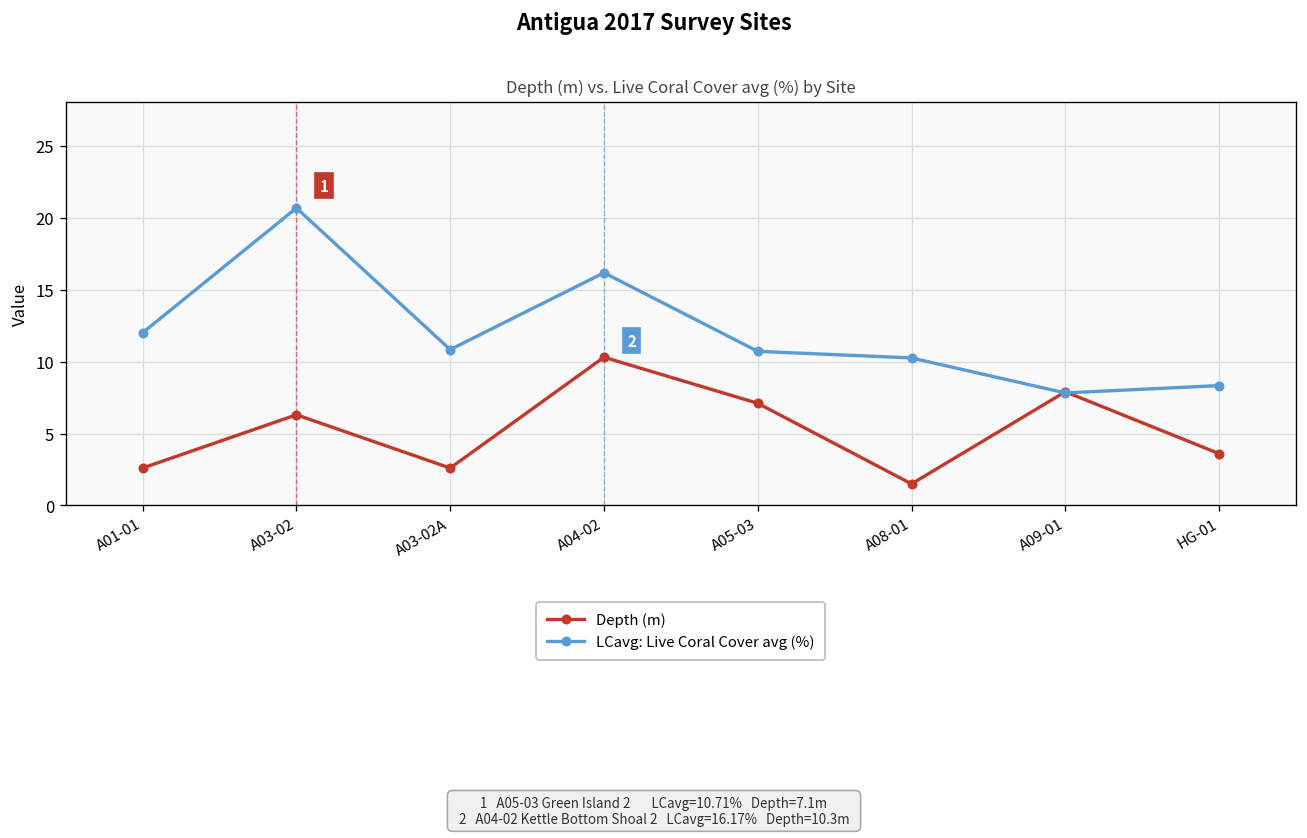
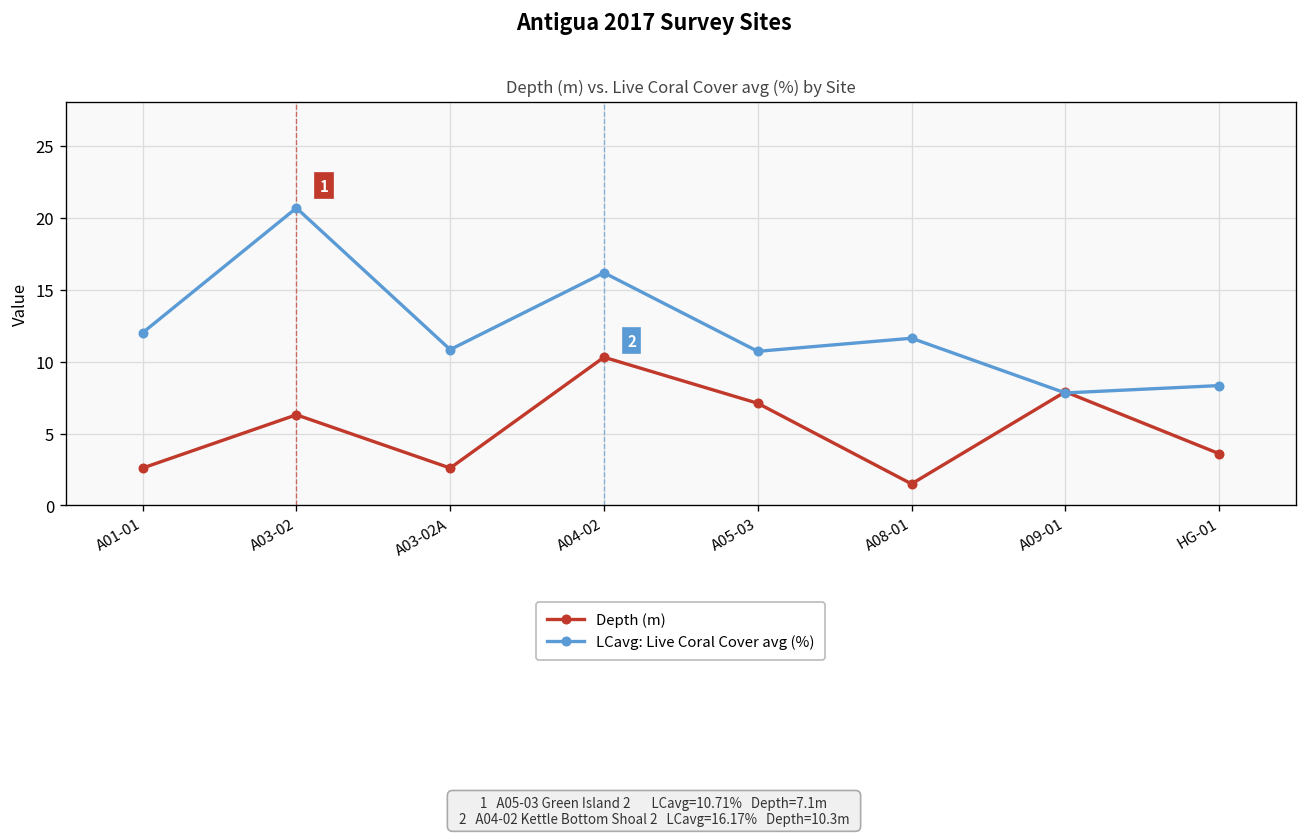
LCavg: Live Coral Cover avg (%), A08-01: 10.3 -> 11.6
